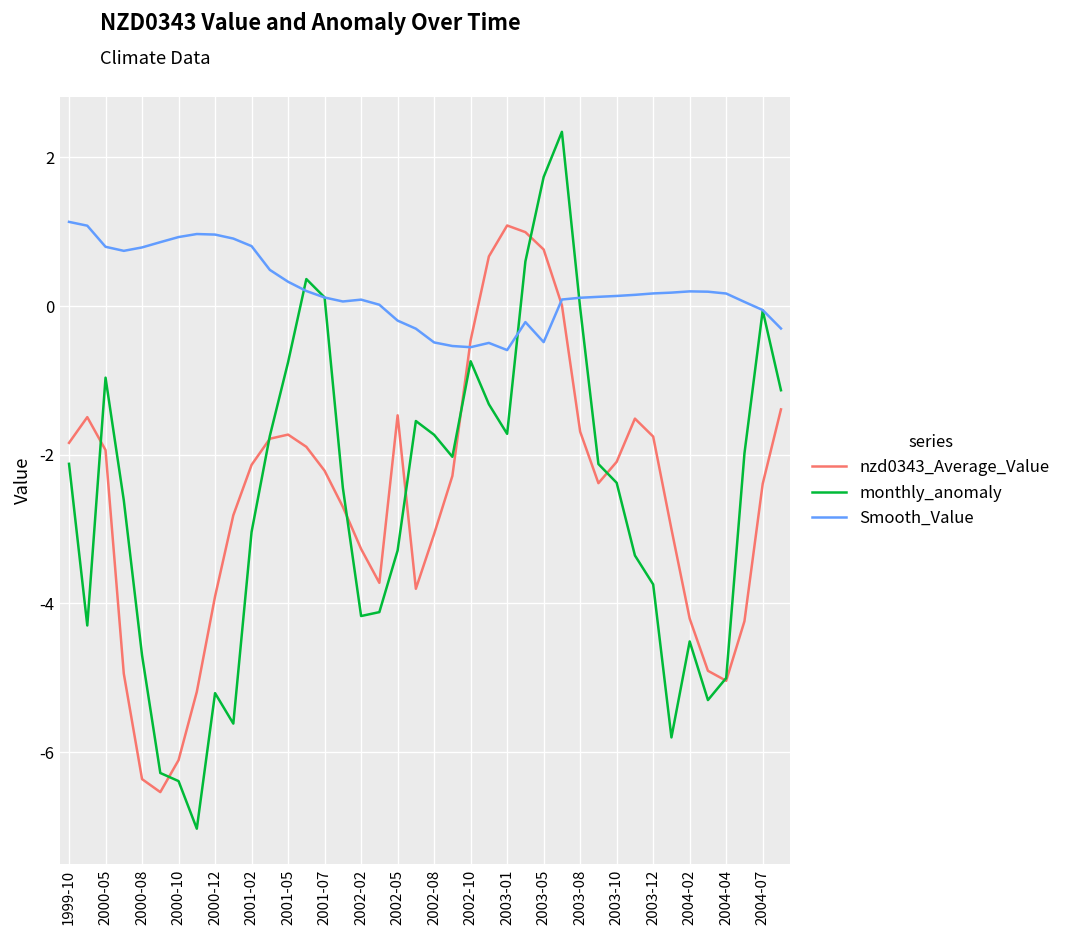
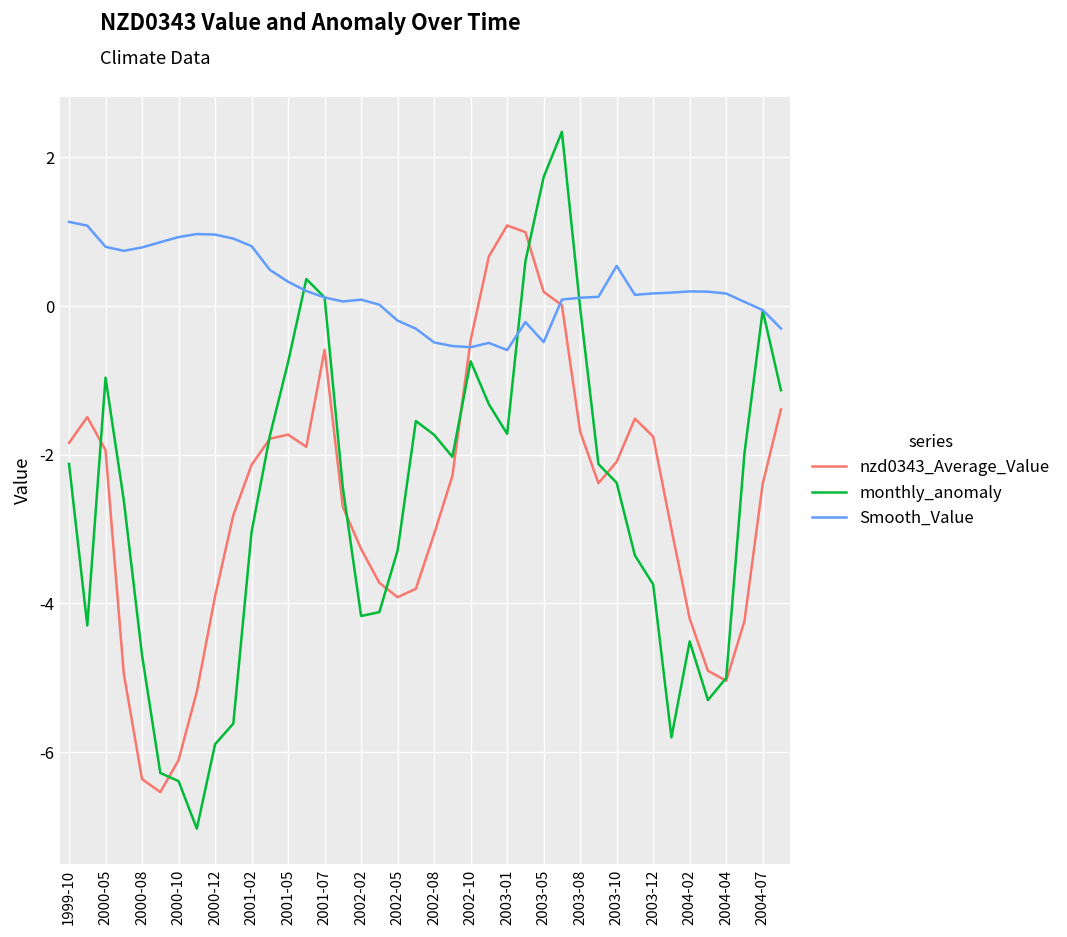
monthly_anomaly, 2000-12: -5.2 -> -5.9
nzd0343_Average_Value, 2001-07: -2.2 -> -0.6
nzd0343_Average_Value, 2002-05: -1.5 -> -3.9
nzd0343_Average_Value, 2003-05: 0.8 -> 0.2
Smooth_Value, 2003-10: 0.1 -> 0.5
